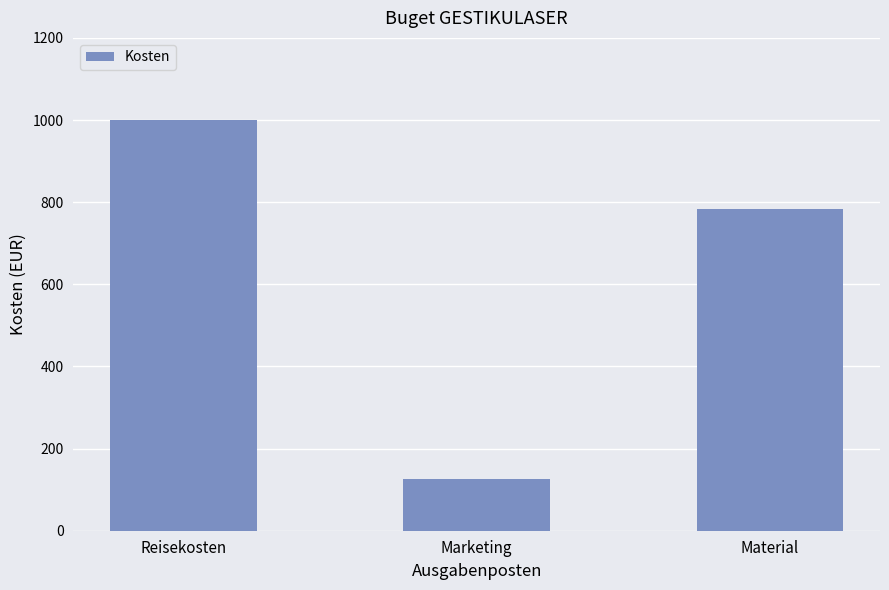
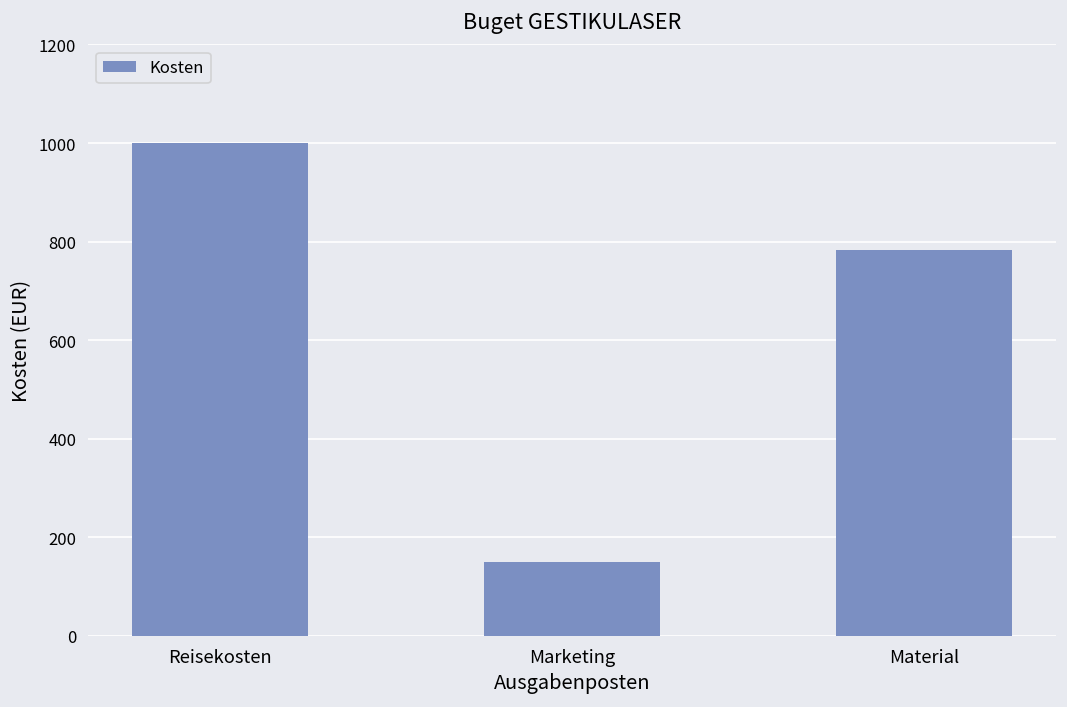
Marketing: 130 -> 150
